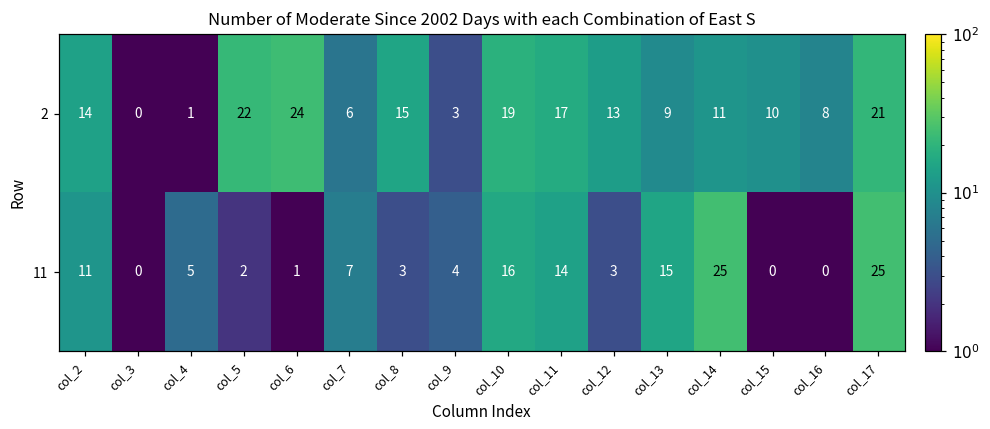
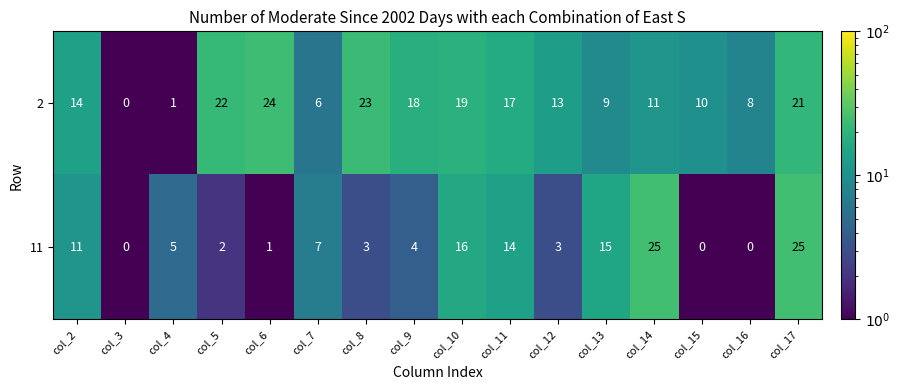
2, col_8: 15 -> 23
2, col_9: 3 -> 18
